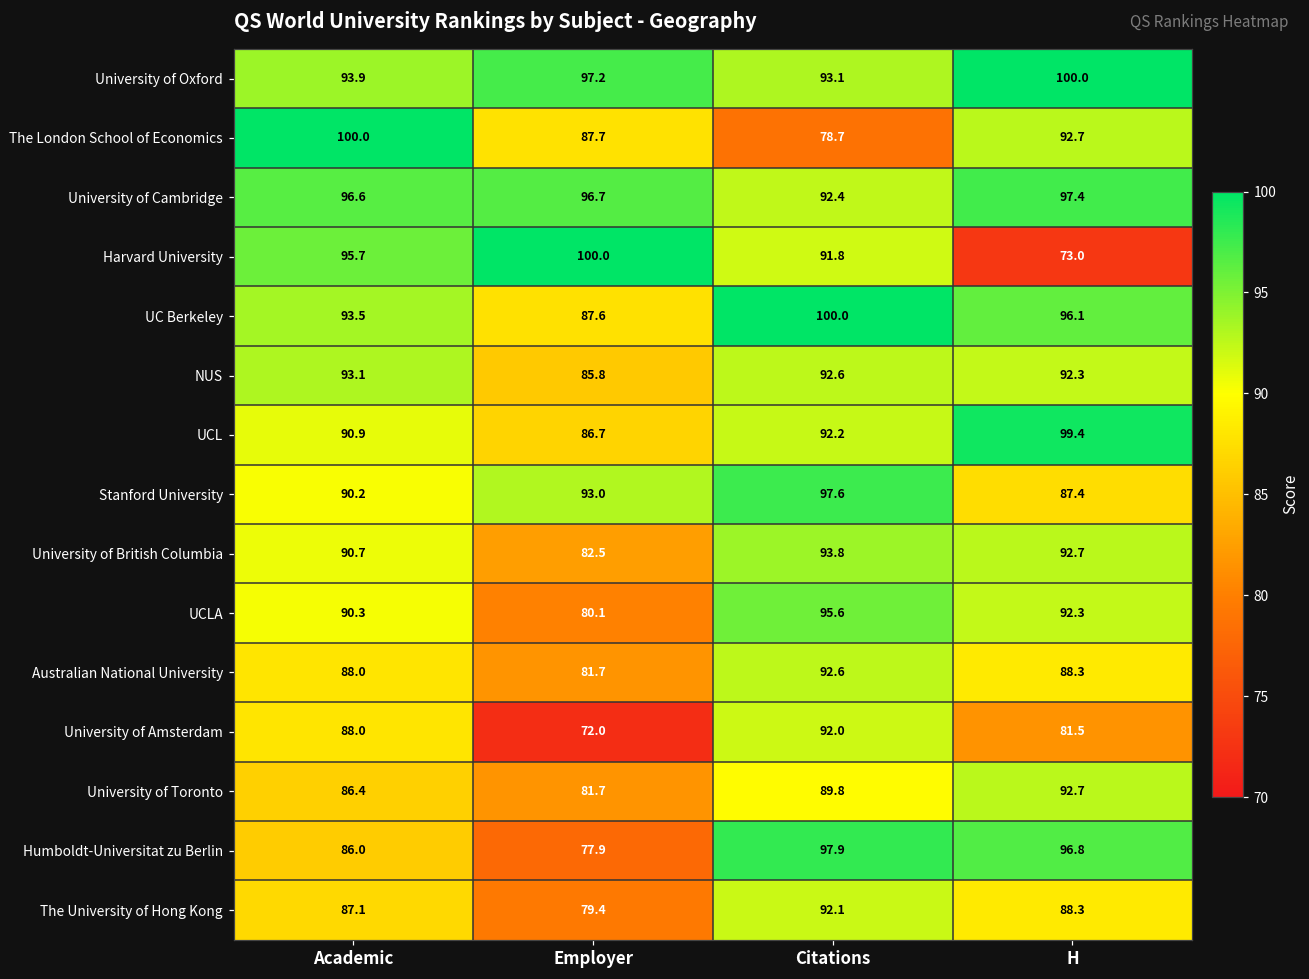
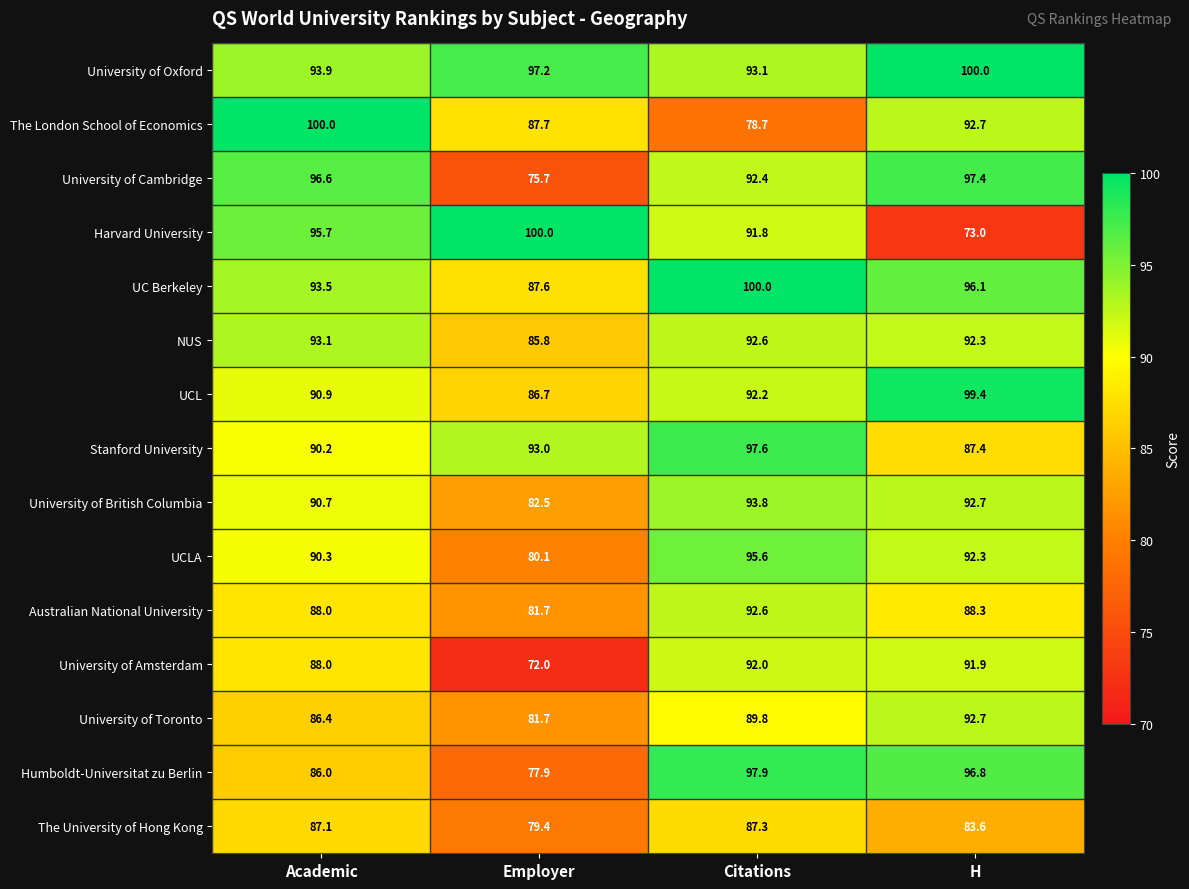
University of Cambridge, Employer: 96.7 -> 75.7
University of Amsterdam, H: 81.5 -> 91.9
The University of Hong Kong, Citations: 92.1 -> 87.3
The University of Hong Kong, H: 88.3 -> 83.6
